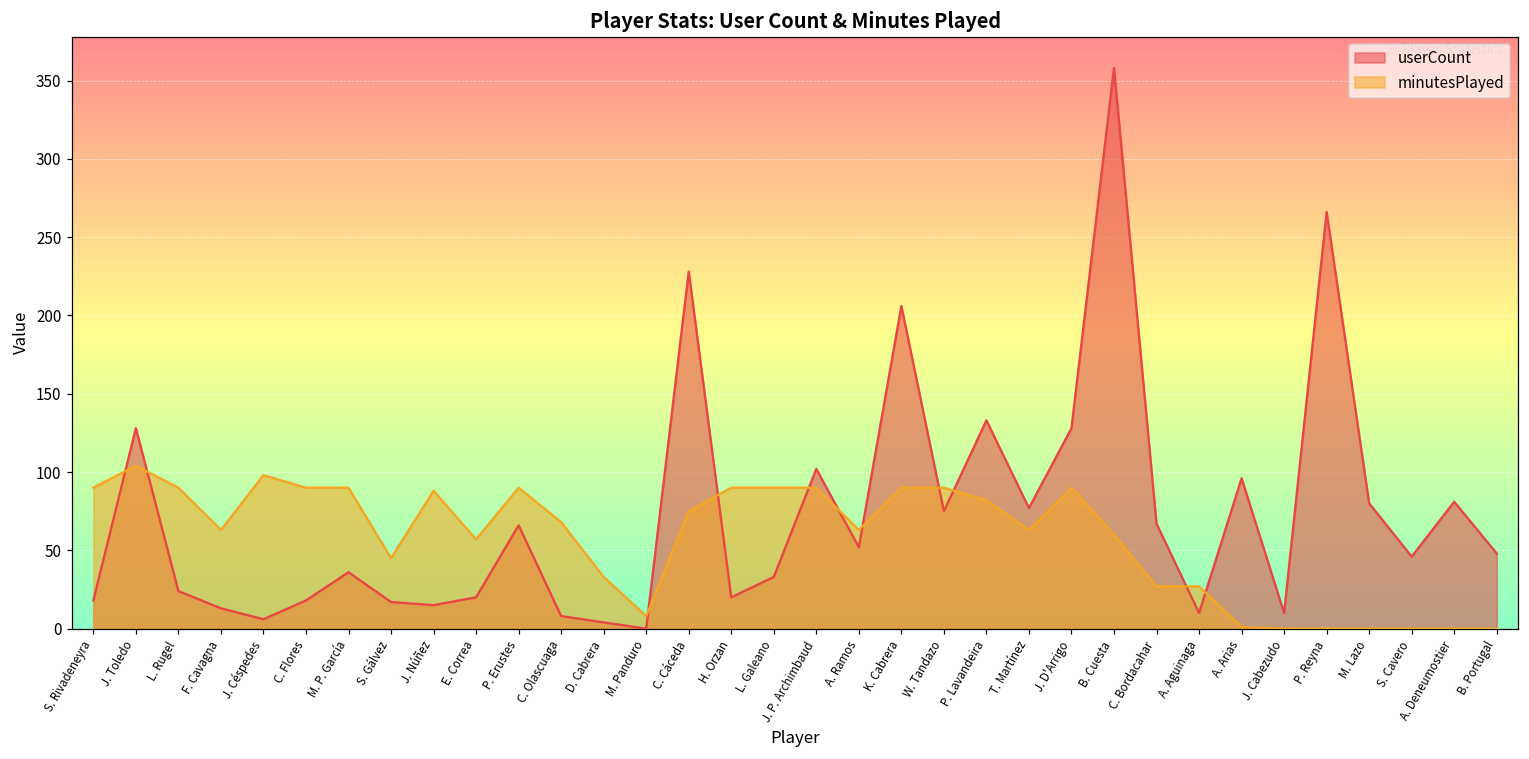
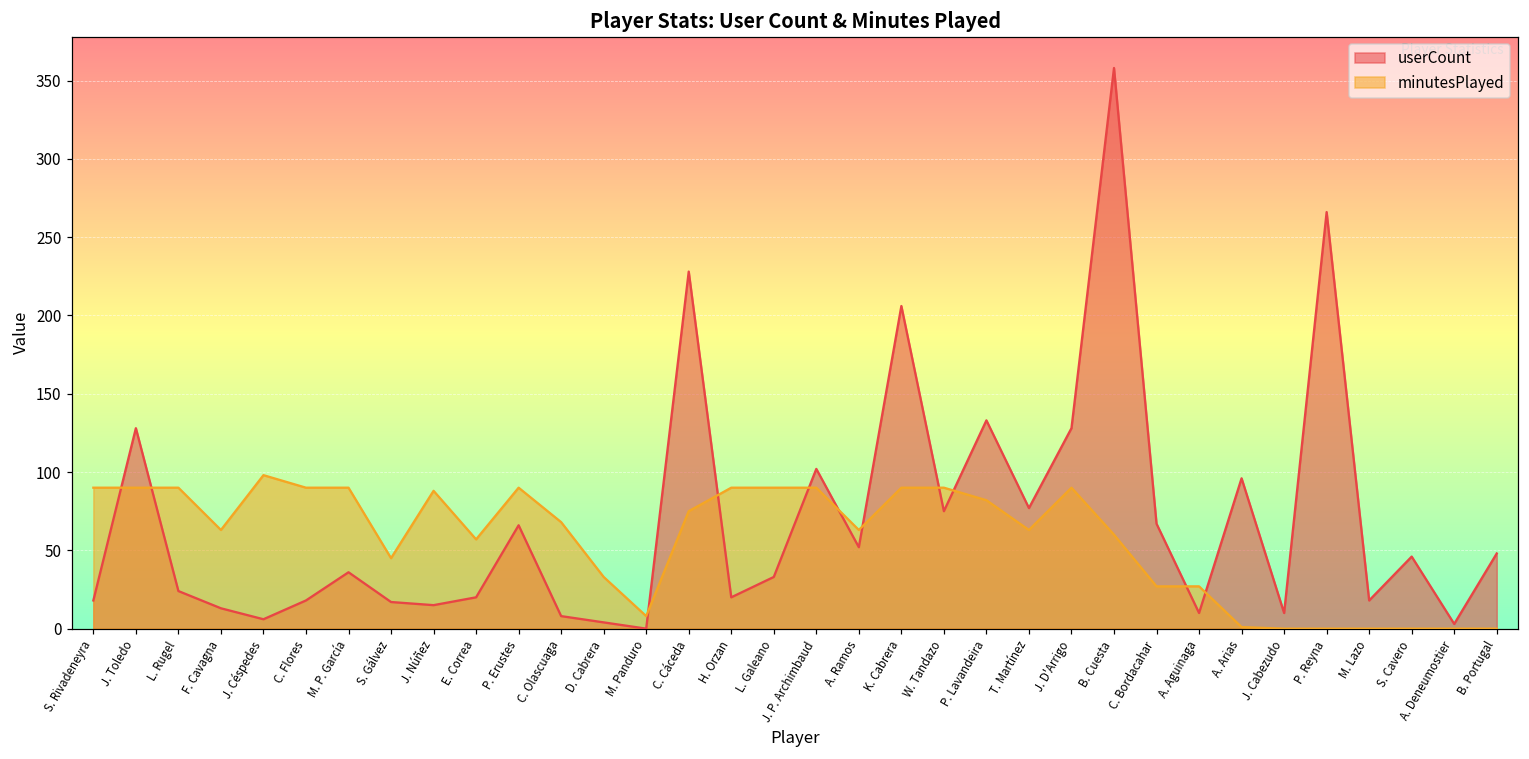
minutesPlayed, J. Toledo: 104 -> 90
userCount, M. Lazo: 80 -> 18
userCount, A. Deneumostier: 81 -> 3
